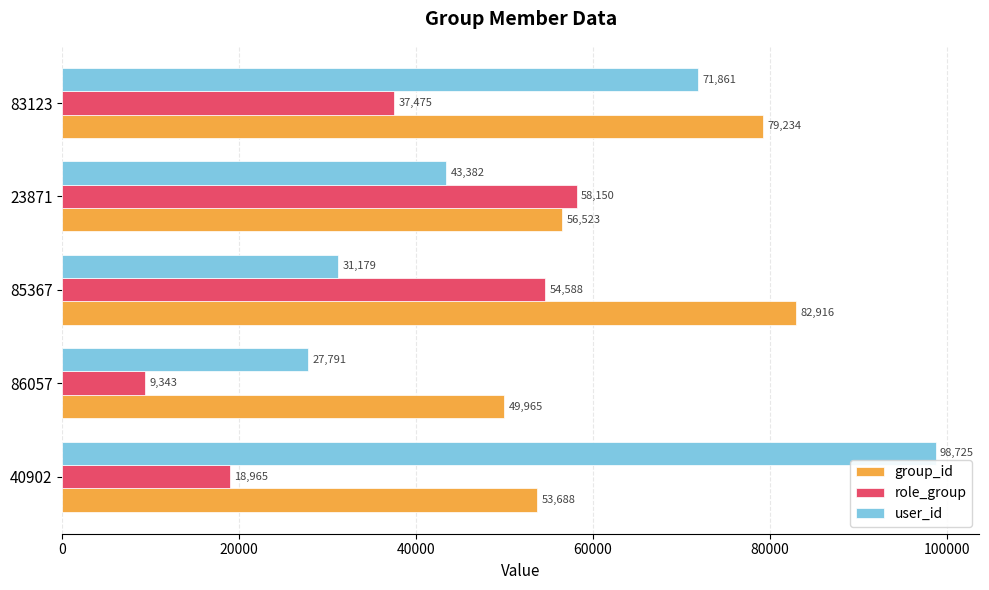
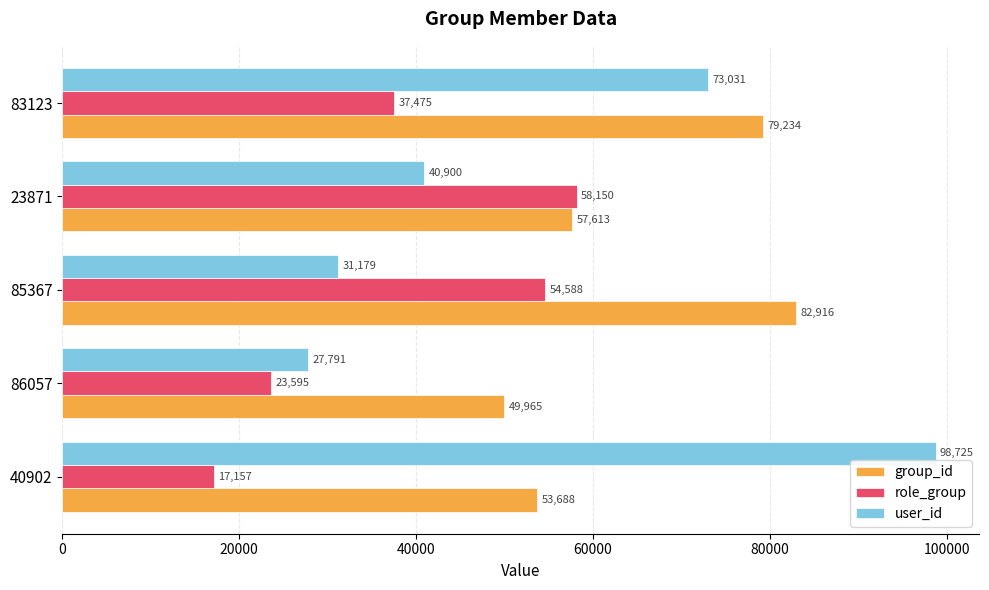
user_id, 83123: 71,861 -> 73,031
user_id, 23871: 43,382 -> 40,900
group_id, 23871: 56,523 -> 57,613
role_group, 86057: 9,343 -> 23,595
role_group, 40902: 18,965 -> 17,157
